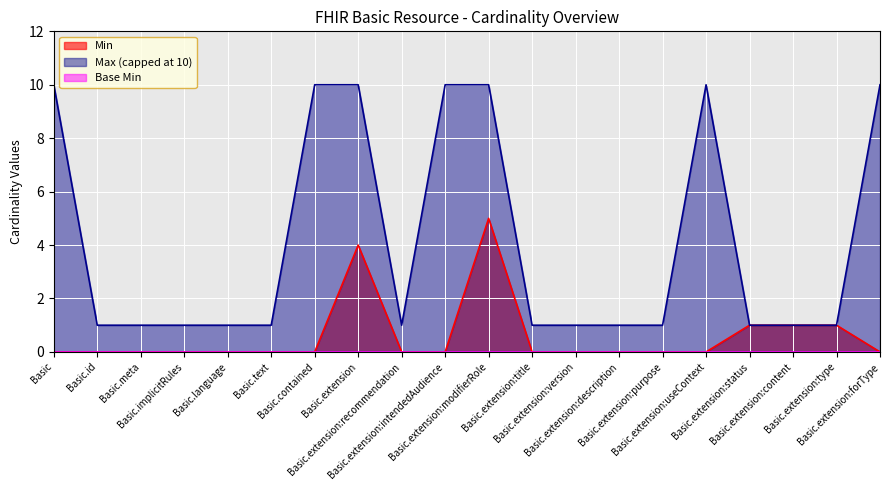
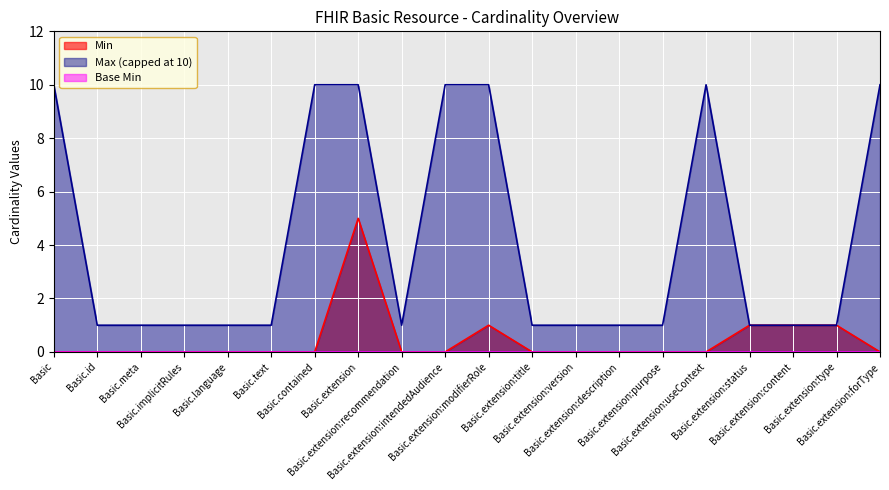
Min, Basic.extension: 4 -> 5
Min, Basic.extension:modifierRole: 5 -> 1
